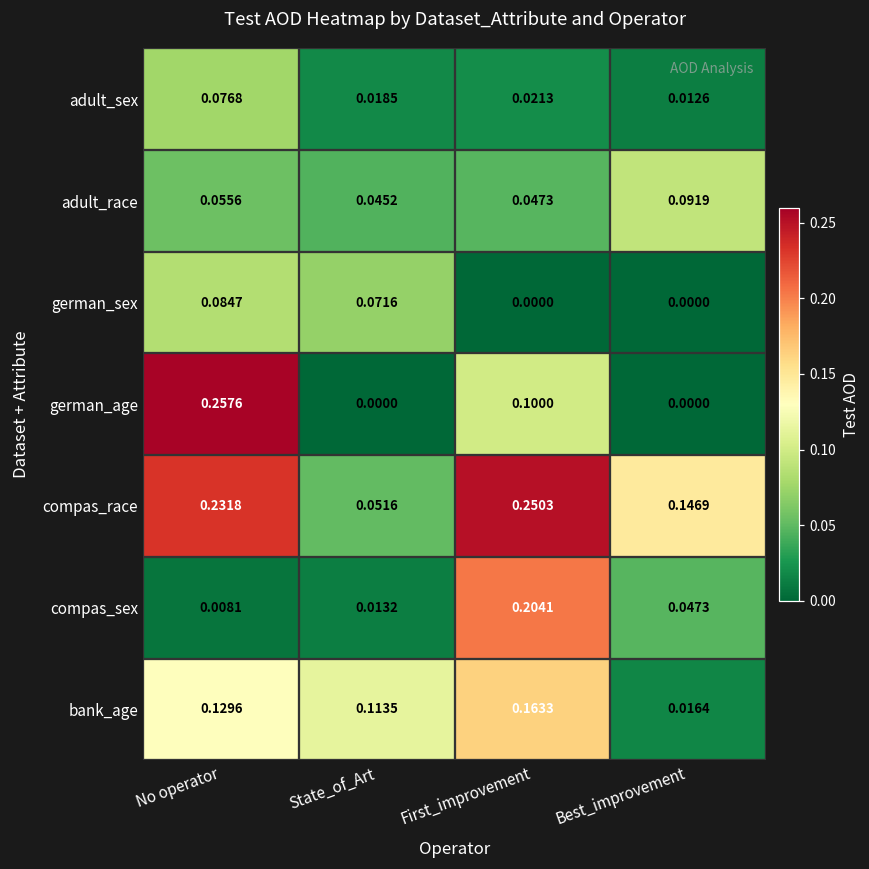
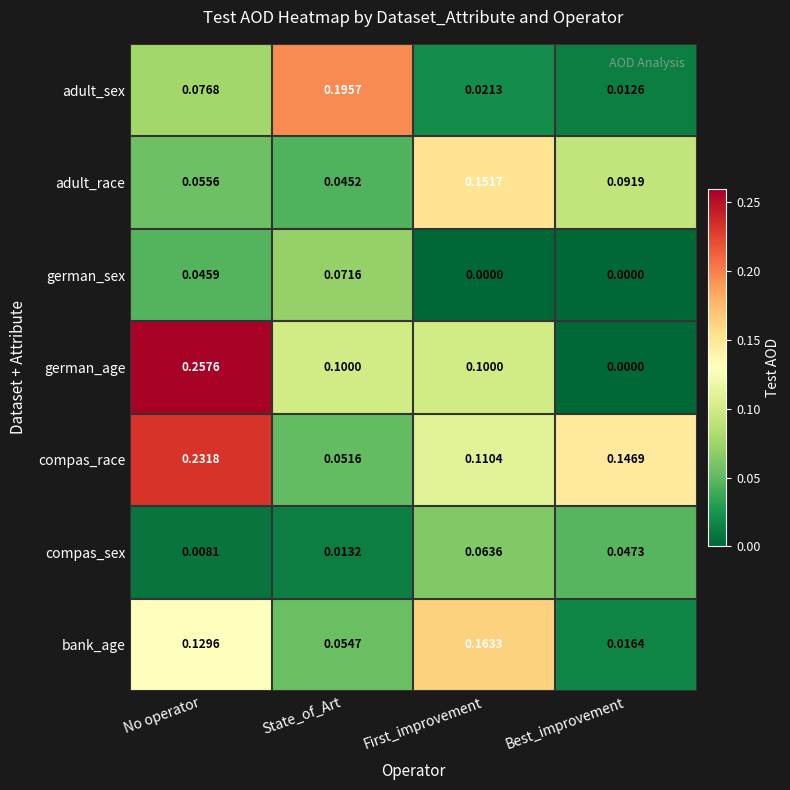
adult_sex, State_of_Art: 0.0185 -> 0.1957
adult_race, First_improvement: 0.0473 -> 0.1517
german_sex, No operator: 0.0847 -> 0.0459
german_age, State_of_Art: 0.0000 -> 0.1000
compas_race, First_improvement: 0.2503 -> 0.1104
compas_sex, First_improvement: 0.2041 -> 0.0636
bank_age, State_of_Art: 0.1135 -> 0.0547
